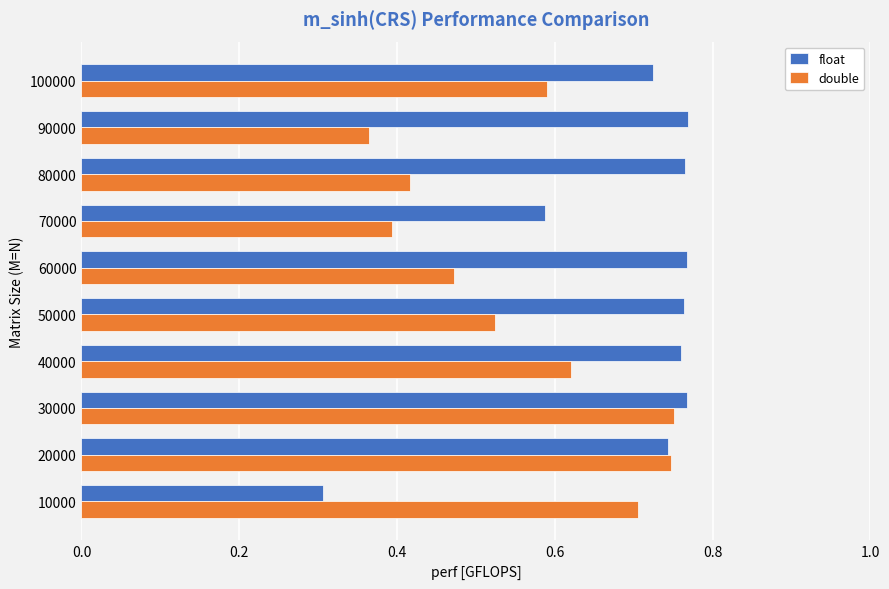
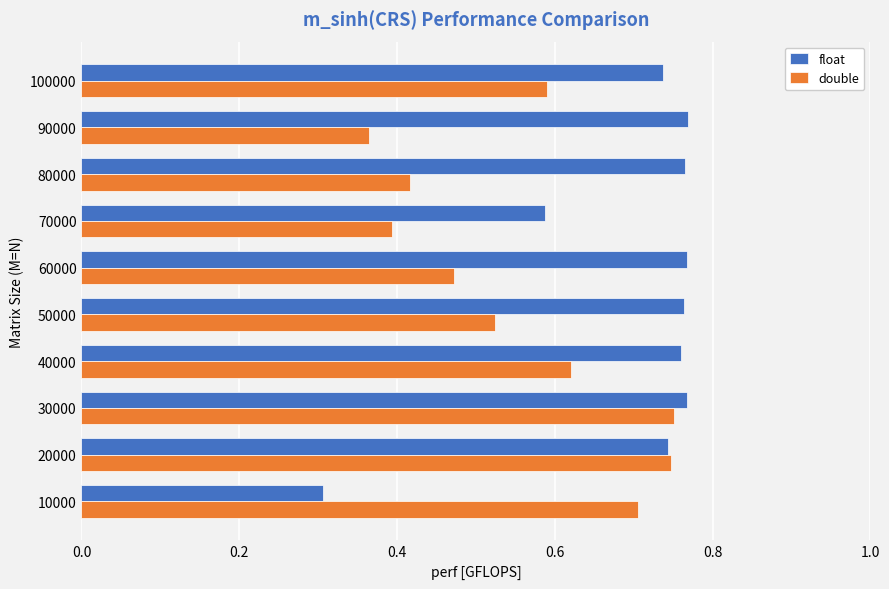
float, 100000: 0.72 -> 0.74
